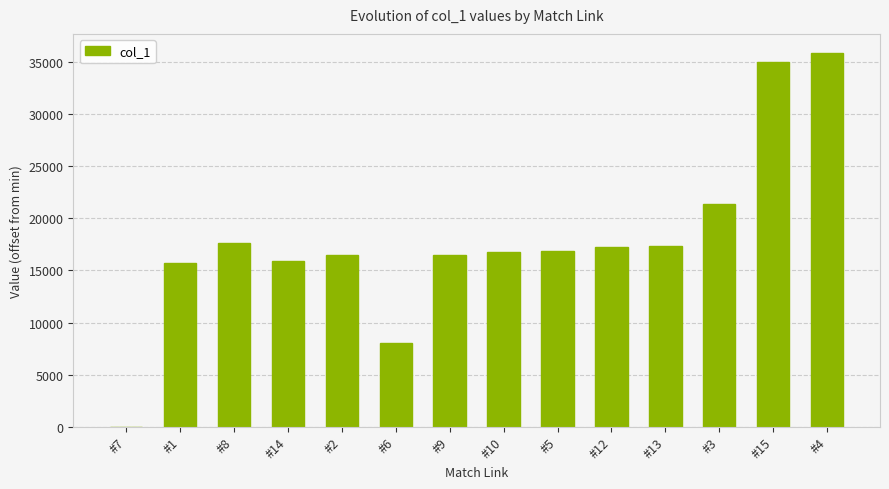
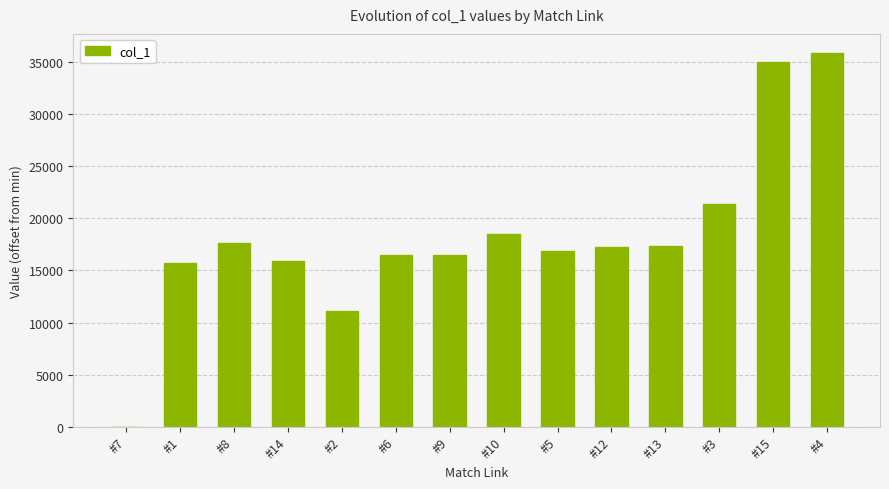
#2: 16500 -> 11100
#6: 8000 -> 16500
#10: 16700 -> 18500
